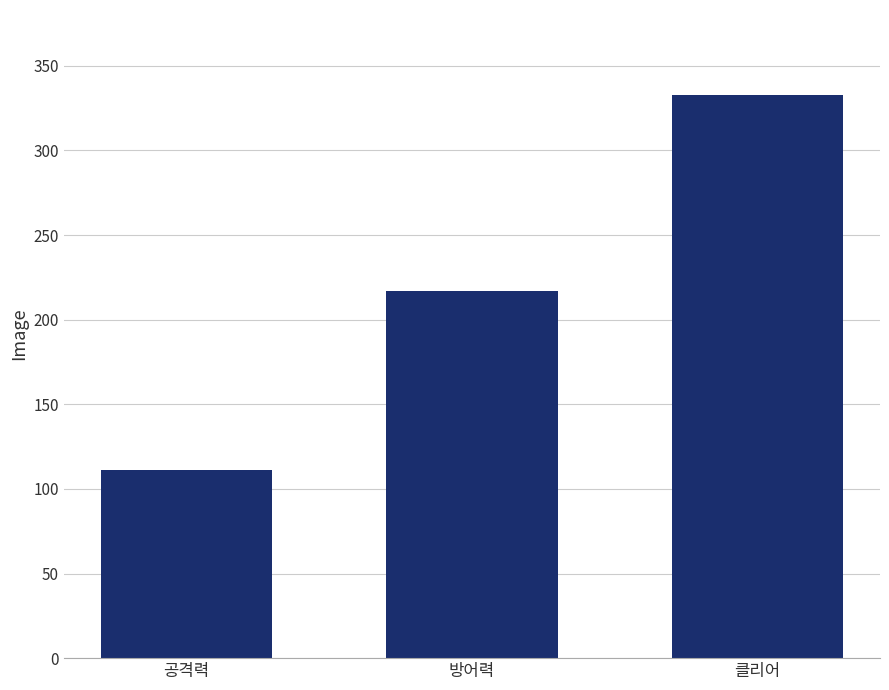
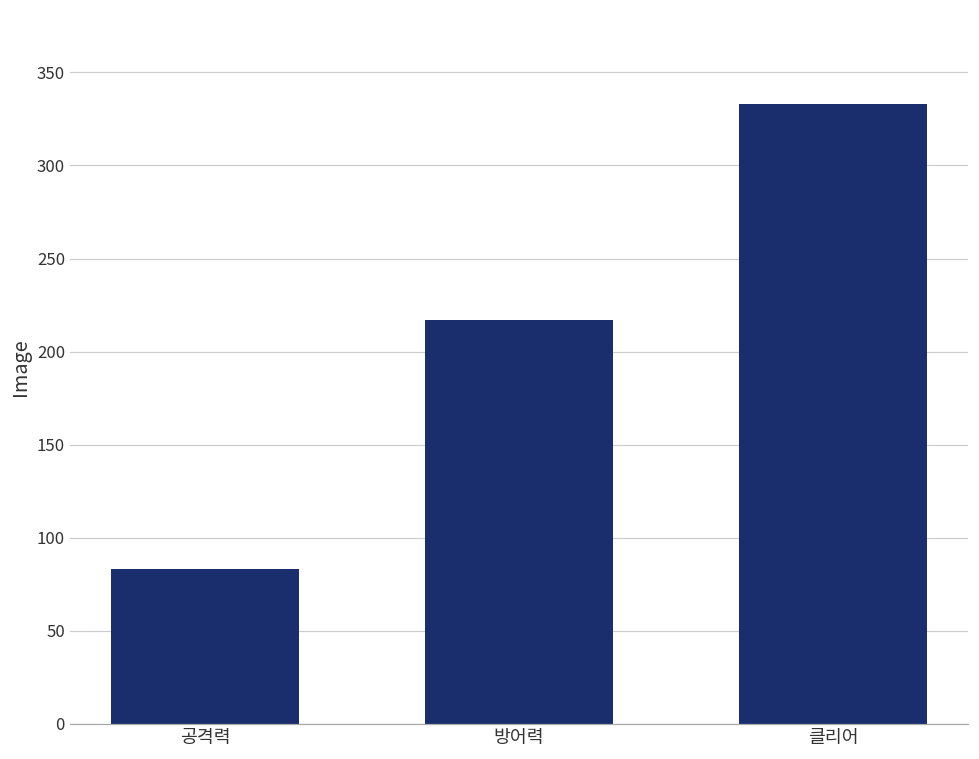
공격력: 111 -> 83
